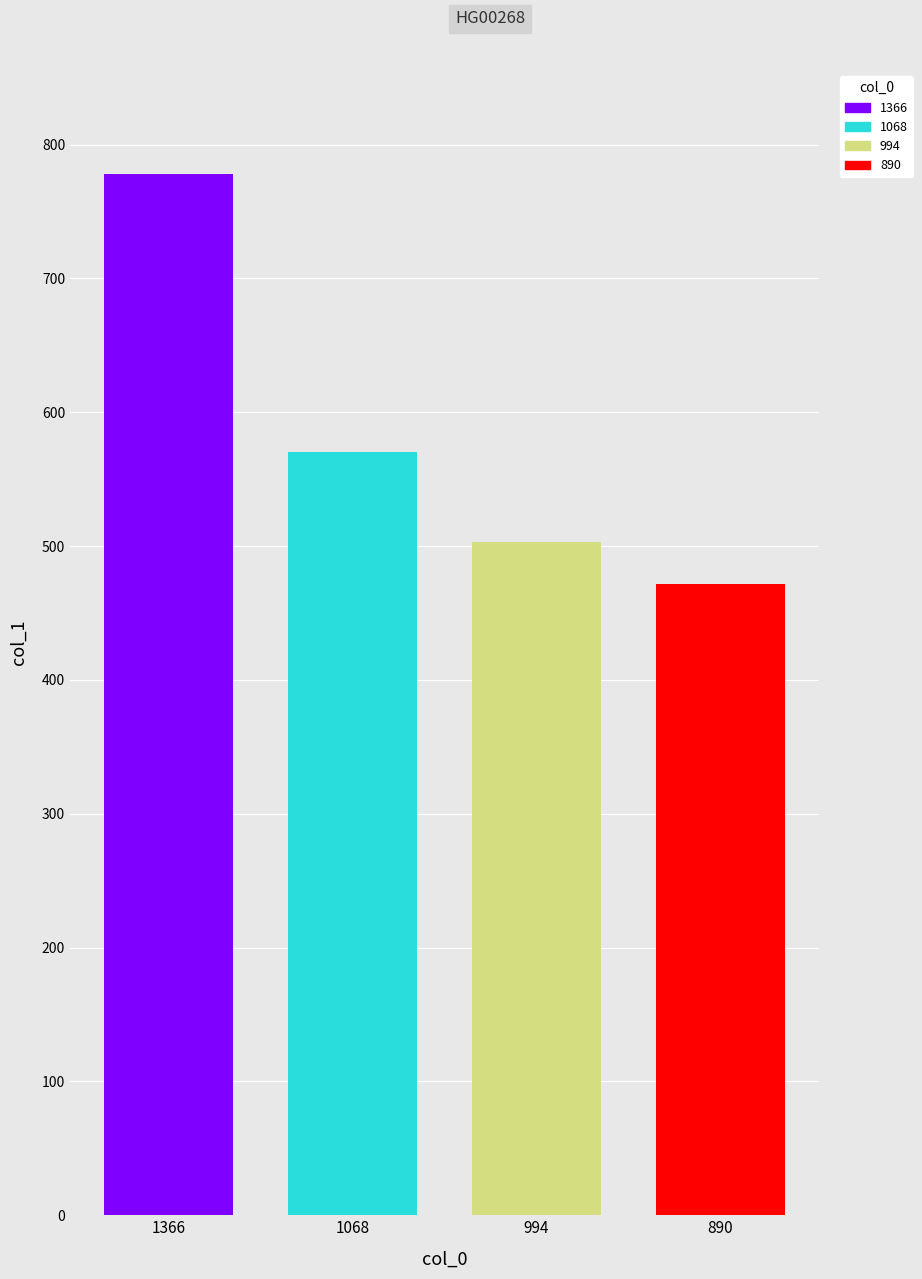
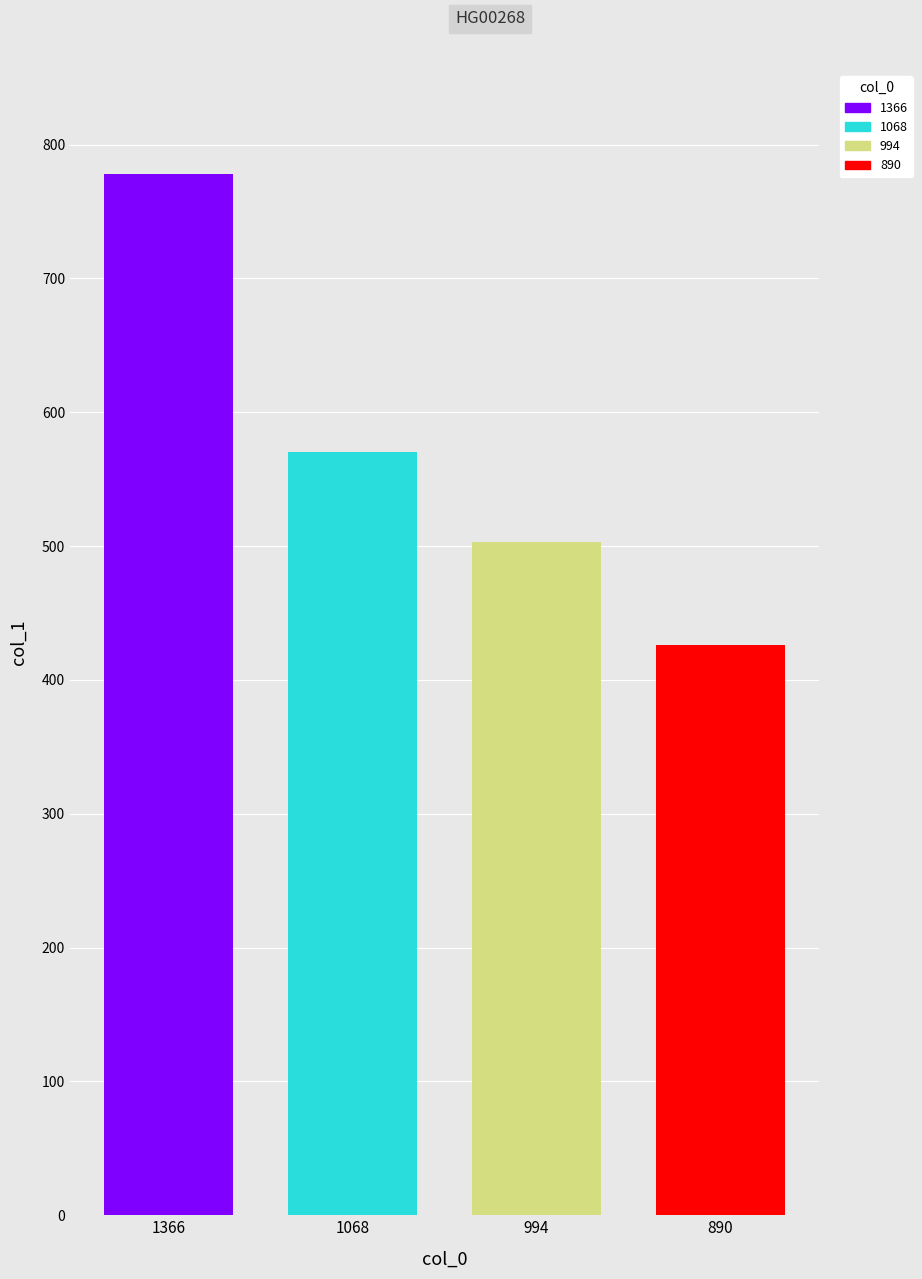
890: 472 -> 426
